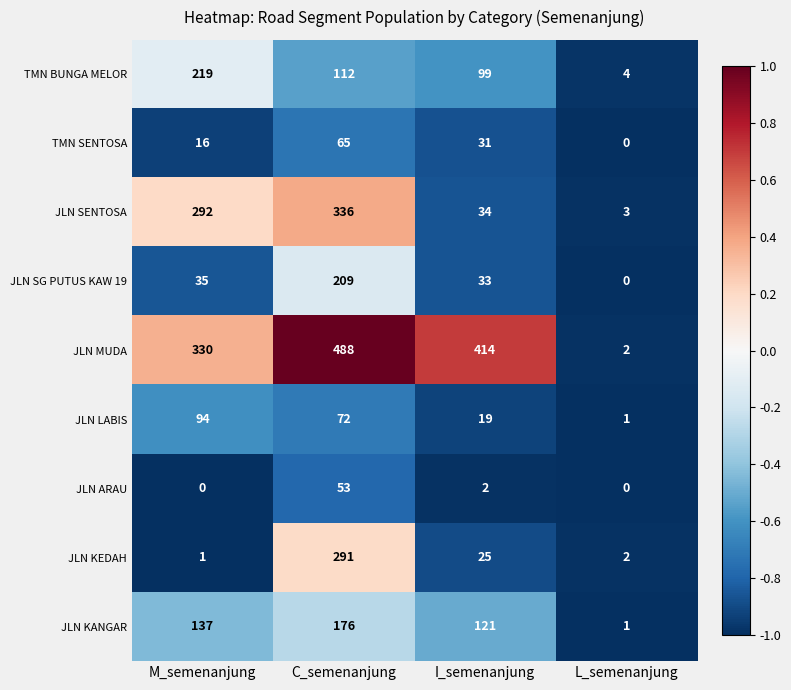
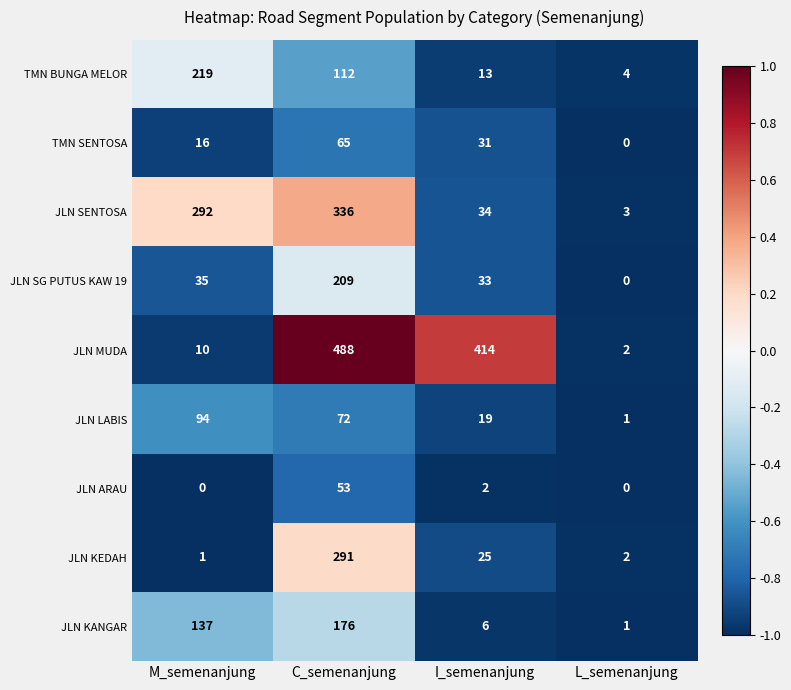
TMN BUNGA MELOR, I_semenanjung: 99 -> 13
JLN MUDA, M_semenanjung: 330 -> 10
JLN KANGAR, I_semenanjung: 121 -> 6
